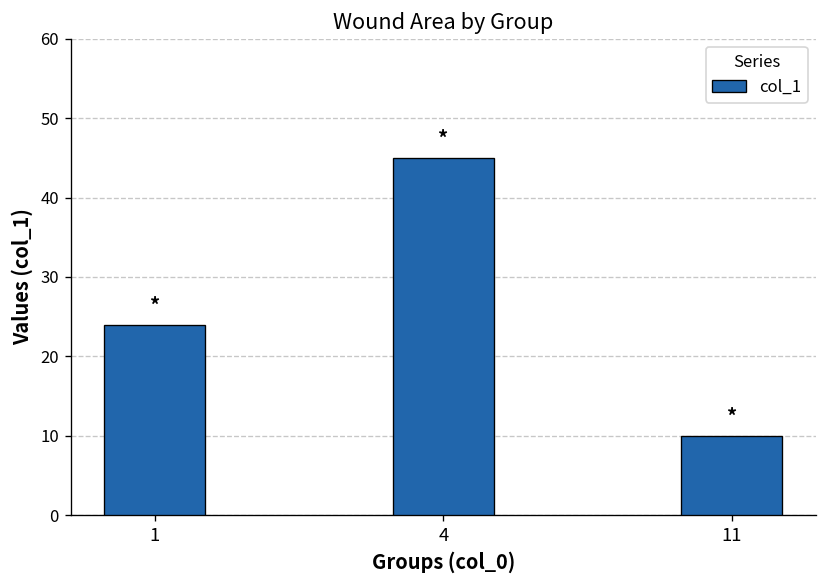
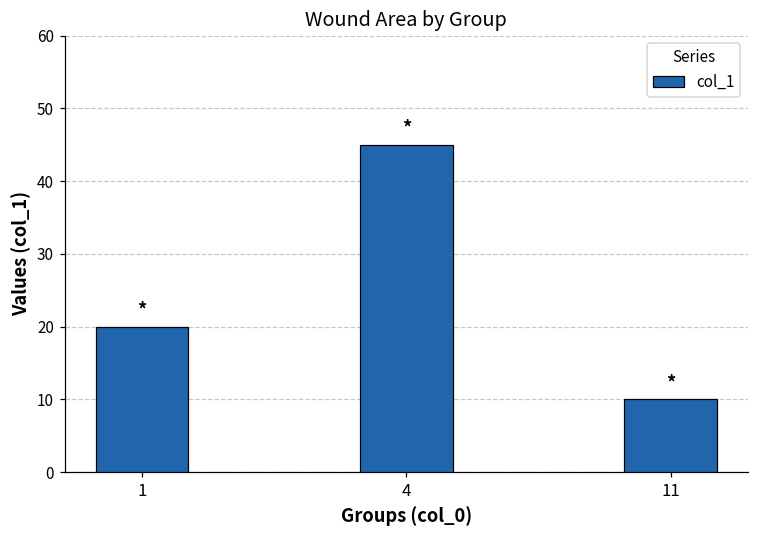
1: 24 -> 20
